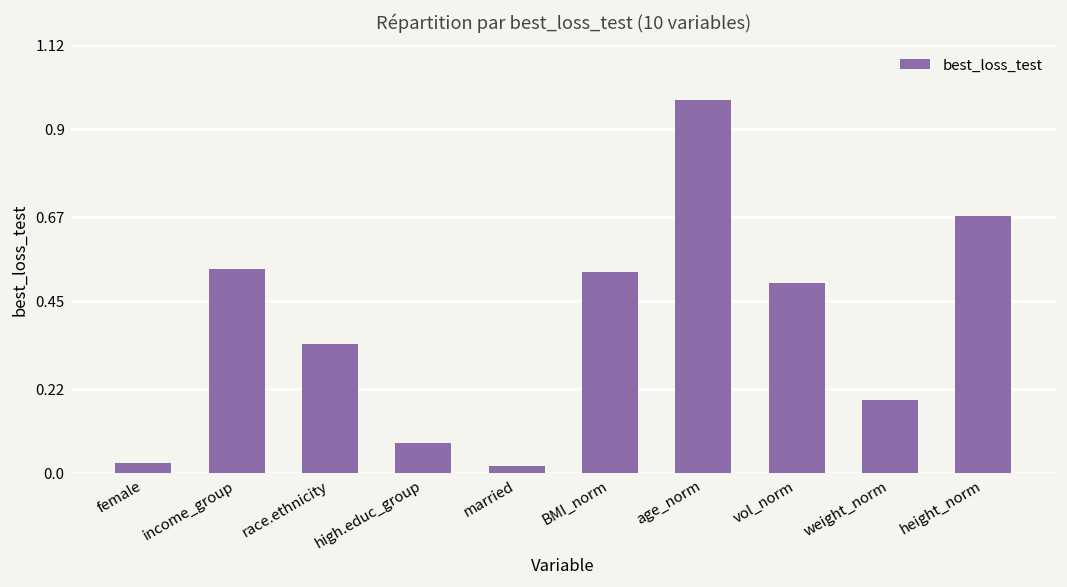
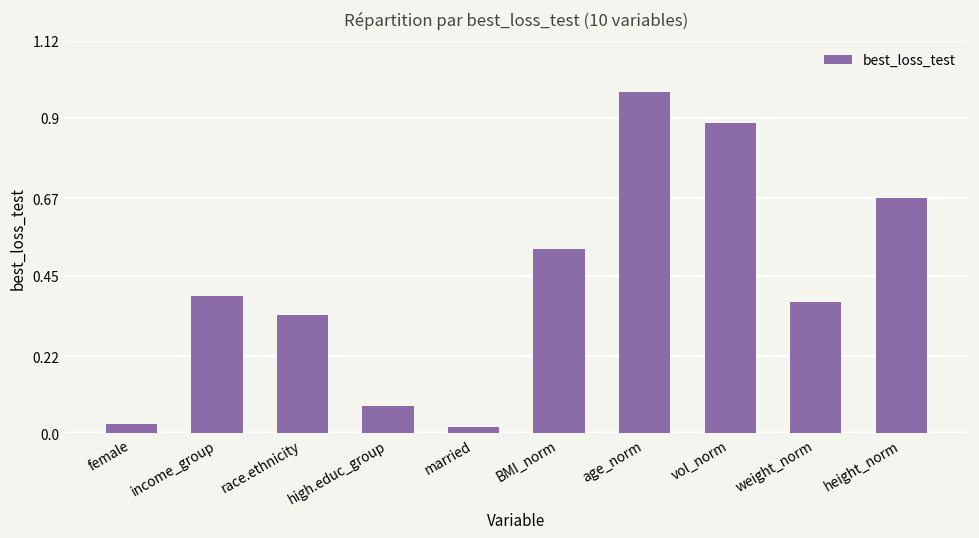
income_group: 0.53 -> 0.39
vol_norm: 0.50 -> 0.88
weight_norm: 0.19 -> 0.38
